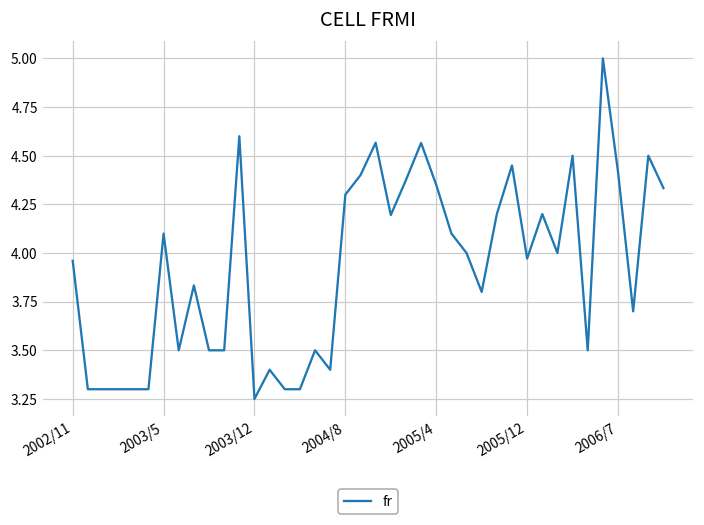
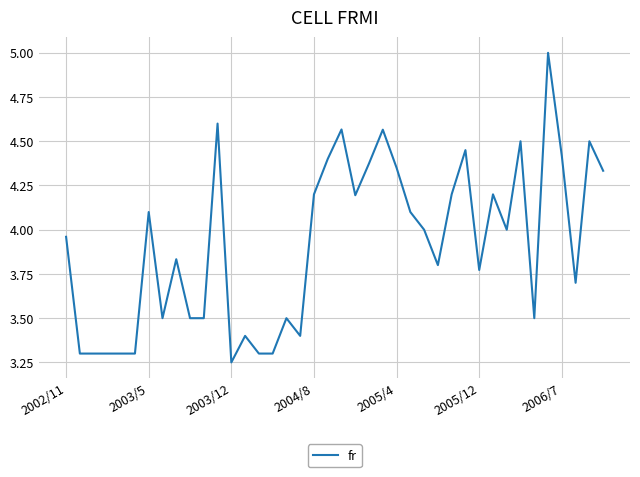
2004/8: 4.3 -> 4.2
2005/12: 3.97 -> 3.77
